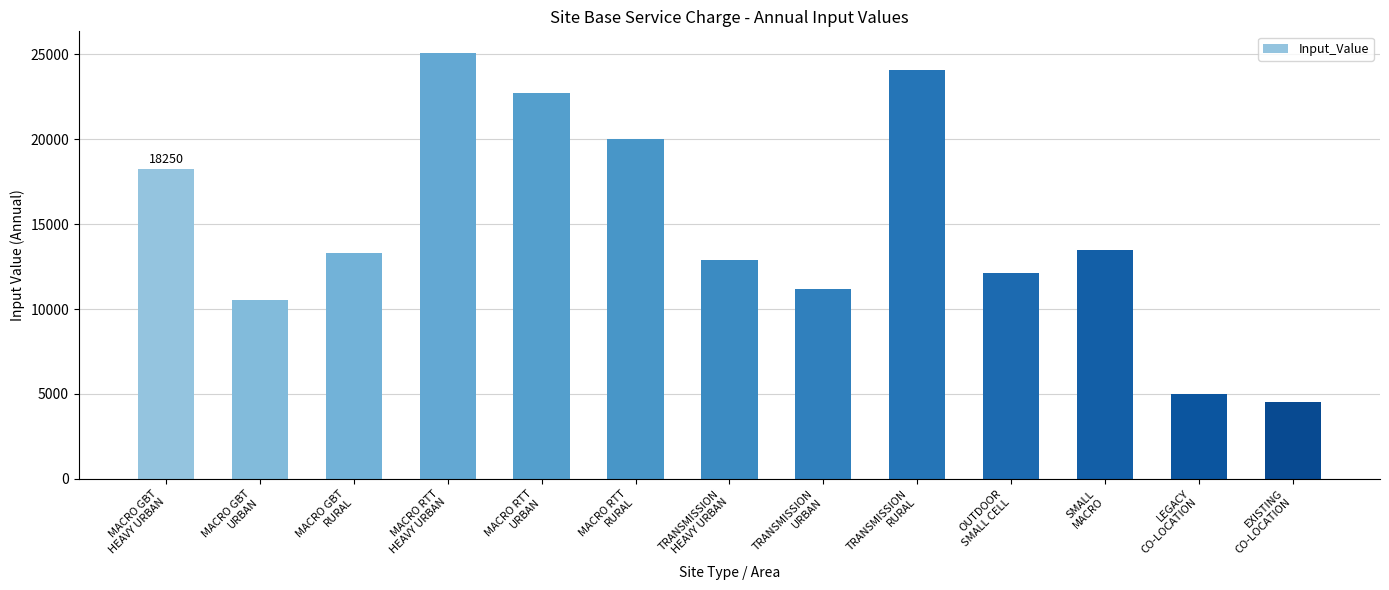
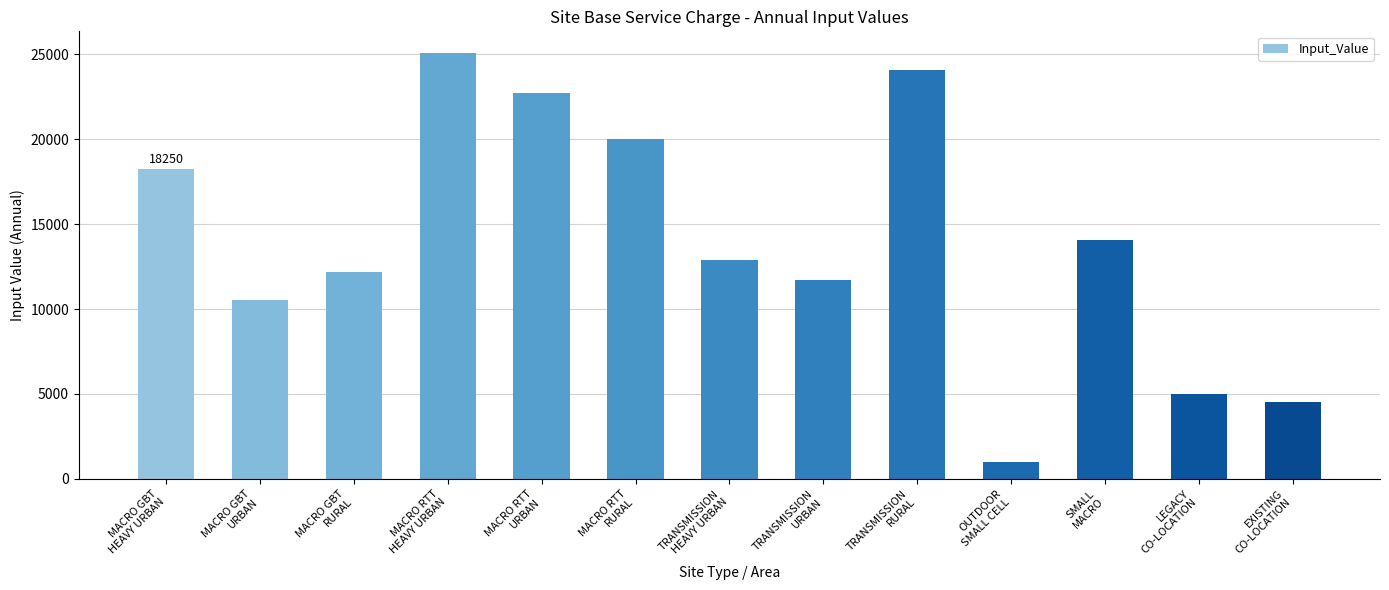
MACRO GBT RURAL: 13300 -> 12200
TRANSMISSION URBAN: 11200 -> 11700
OUTDOOR SMALL CELL: 12100 -> 1000
SMALL MACRO: 13500 -> 14100
